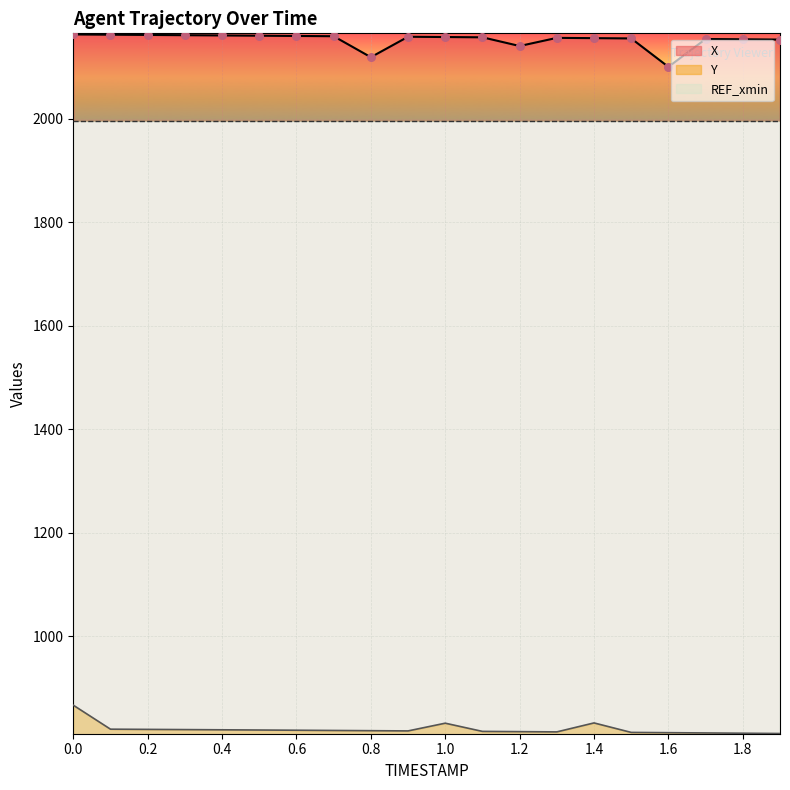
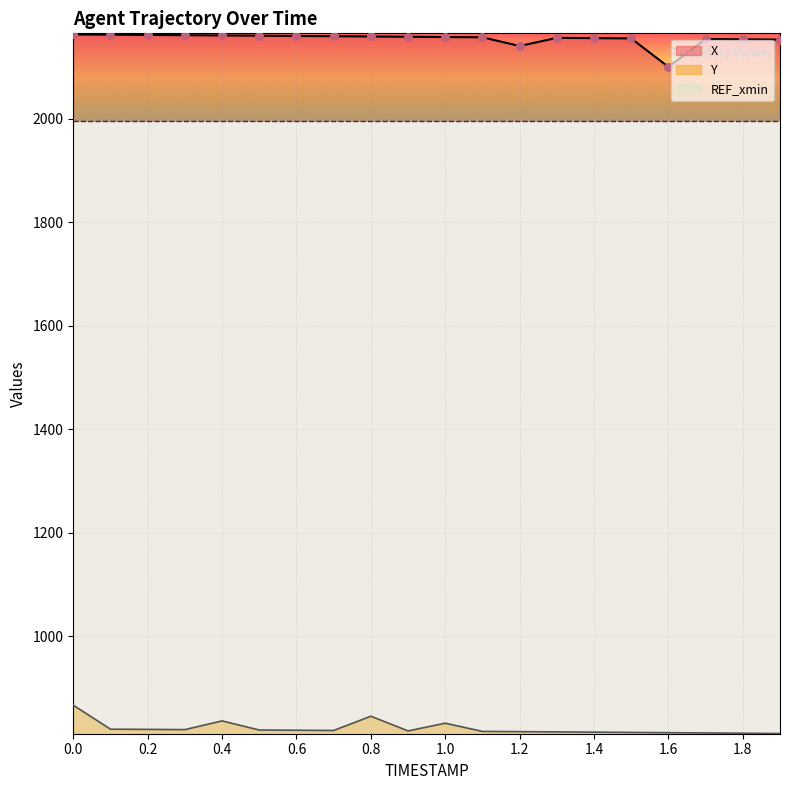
Y, 0.4: 820 -> 840
X, 0.8: 2120 -> 2160
Y, 0.8: 820 -> 850
Y, 1.4: 830 -> 810
